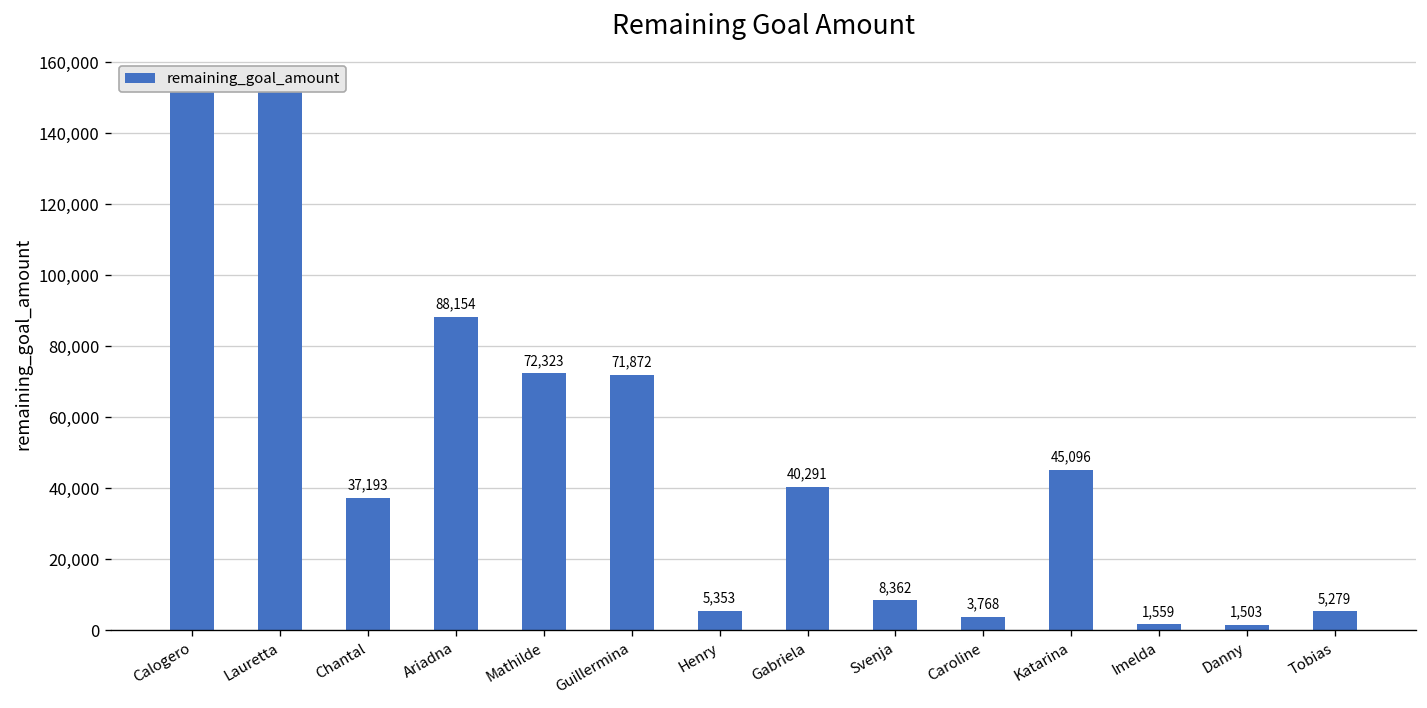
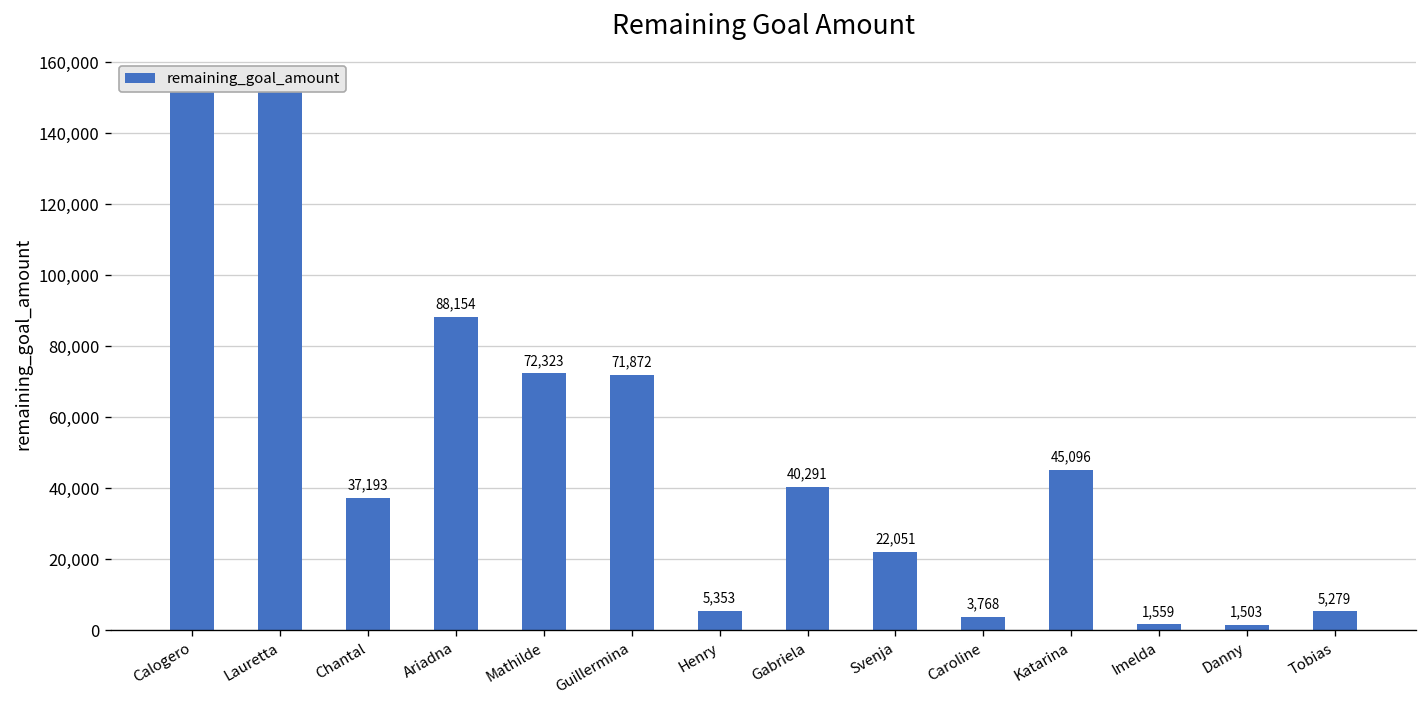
Svenja: 8,362 -> 22,051
